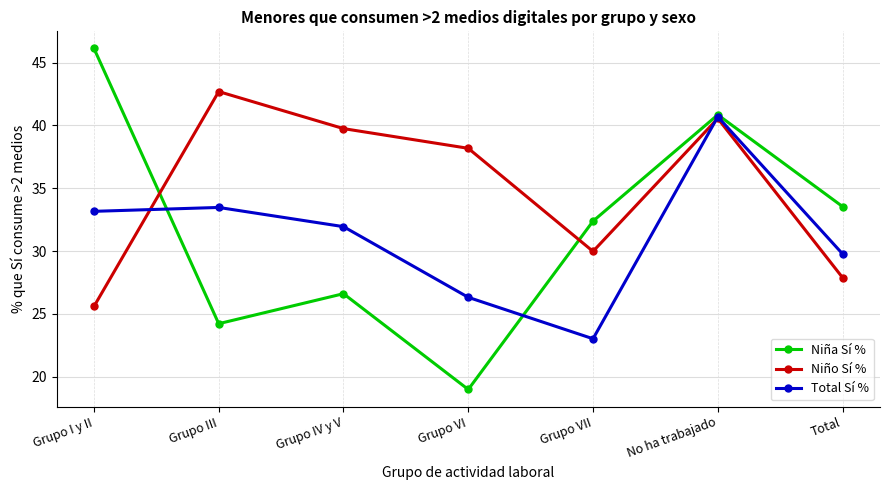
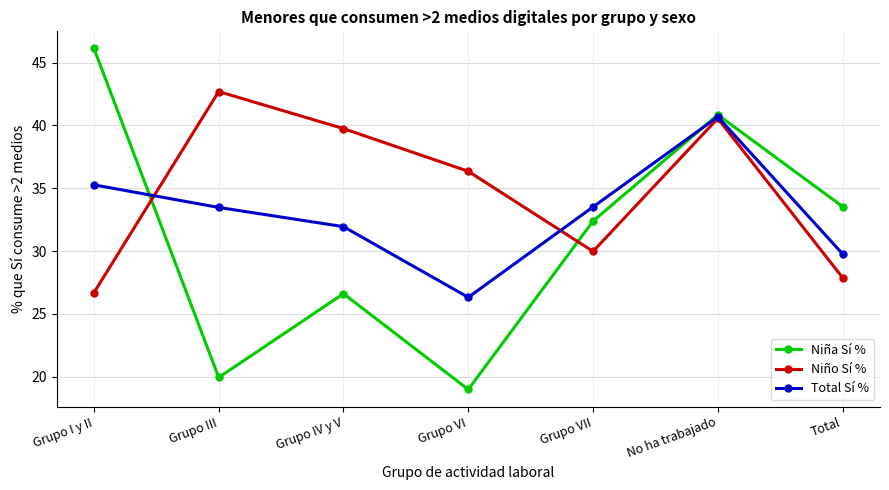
Niño Sí %, Grupo I y II: 25.6 -> 26.7
Total Sí %, Grupo I y II: 33.2 -> 35.3
Niña Sí %, Grupo III: 24.2 -> 19.9
Niño Sí %, Grupo VI: 38.2 -> 36.4
Total Sí %, Grupo VII: 23.0 -> 33.5
